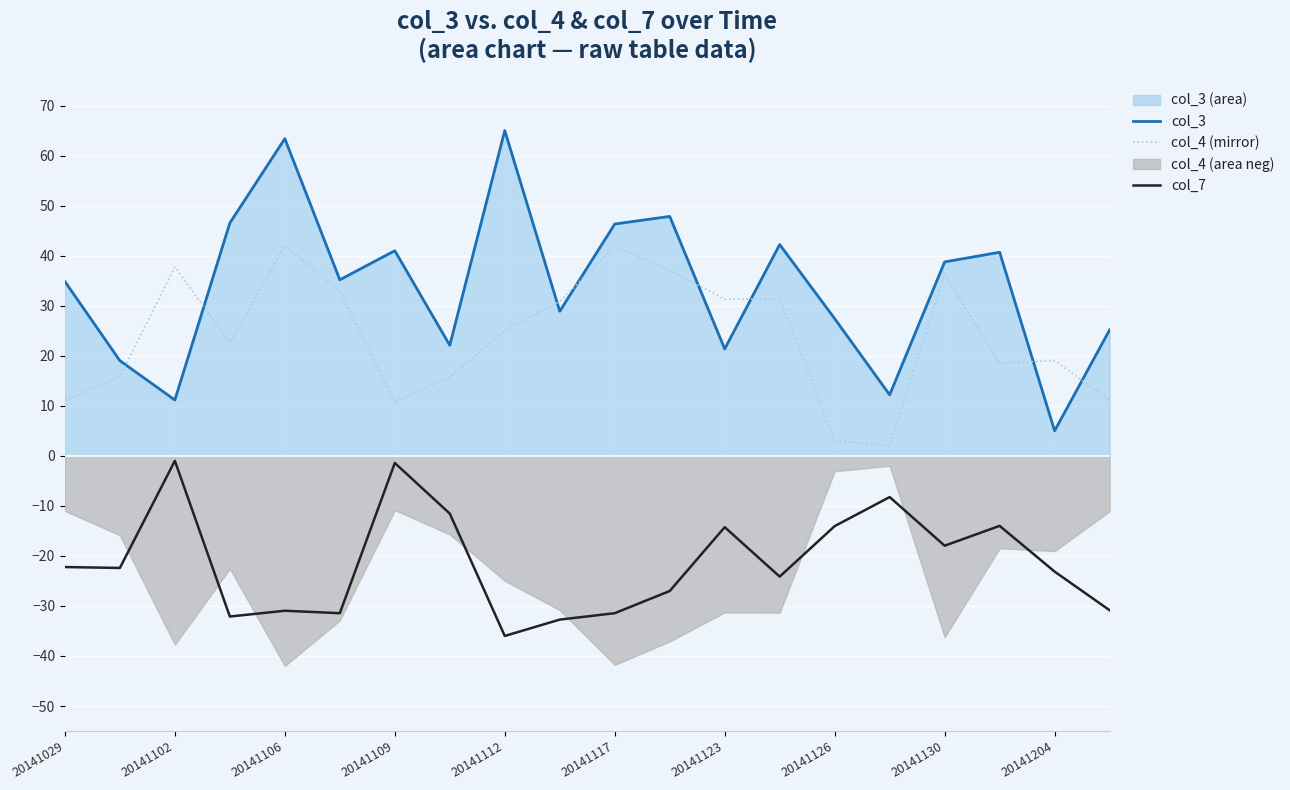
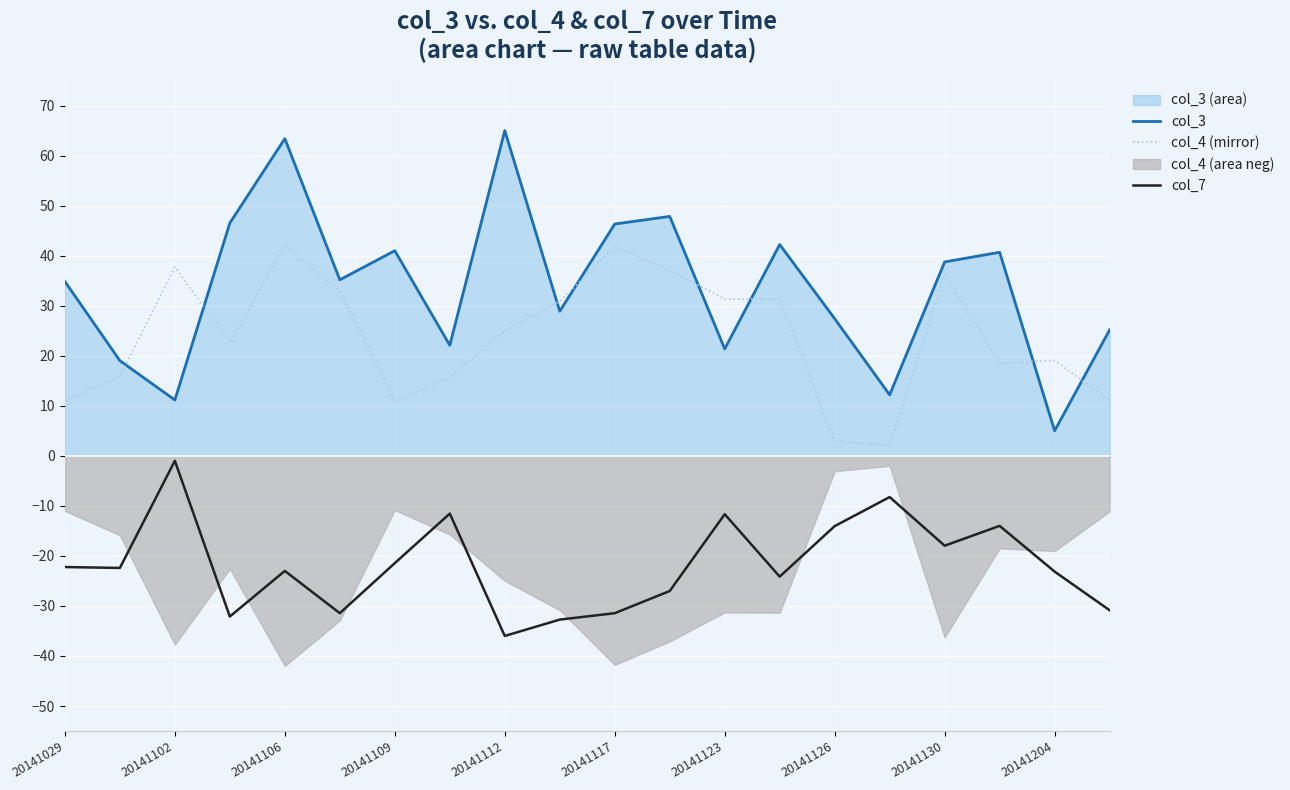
col_7, 20141106: -31 -> -23
col_7, 20141109: -1 -> -21
col_7, 20141123: -14 -> -12
